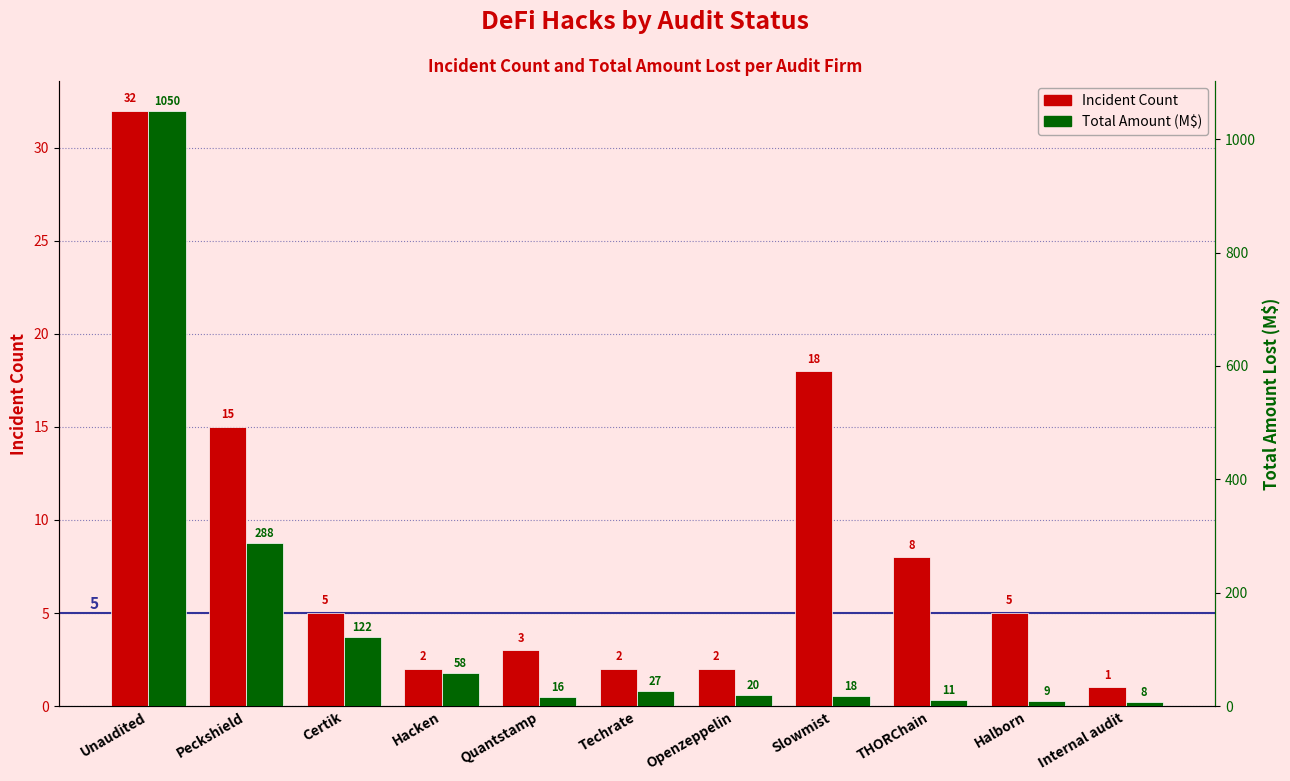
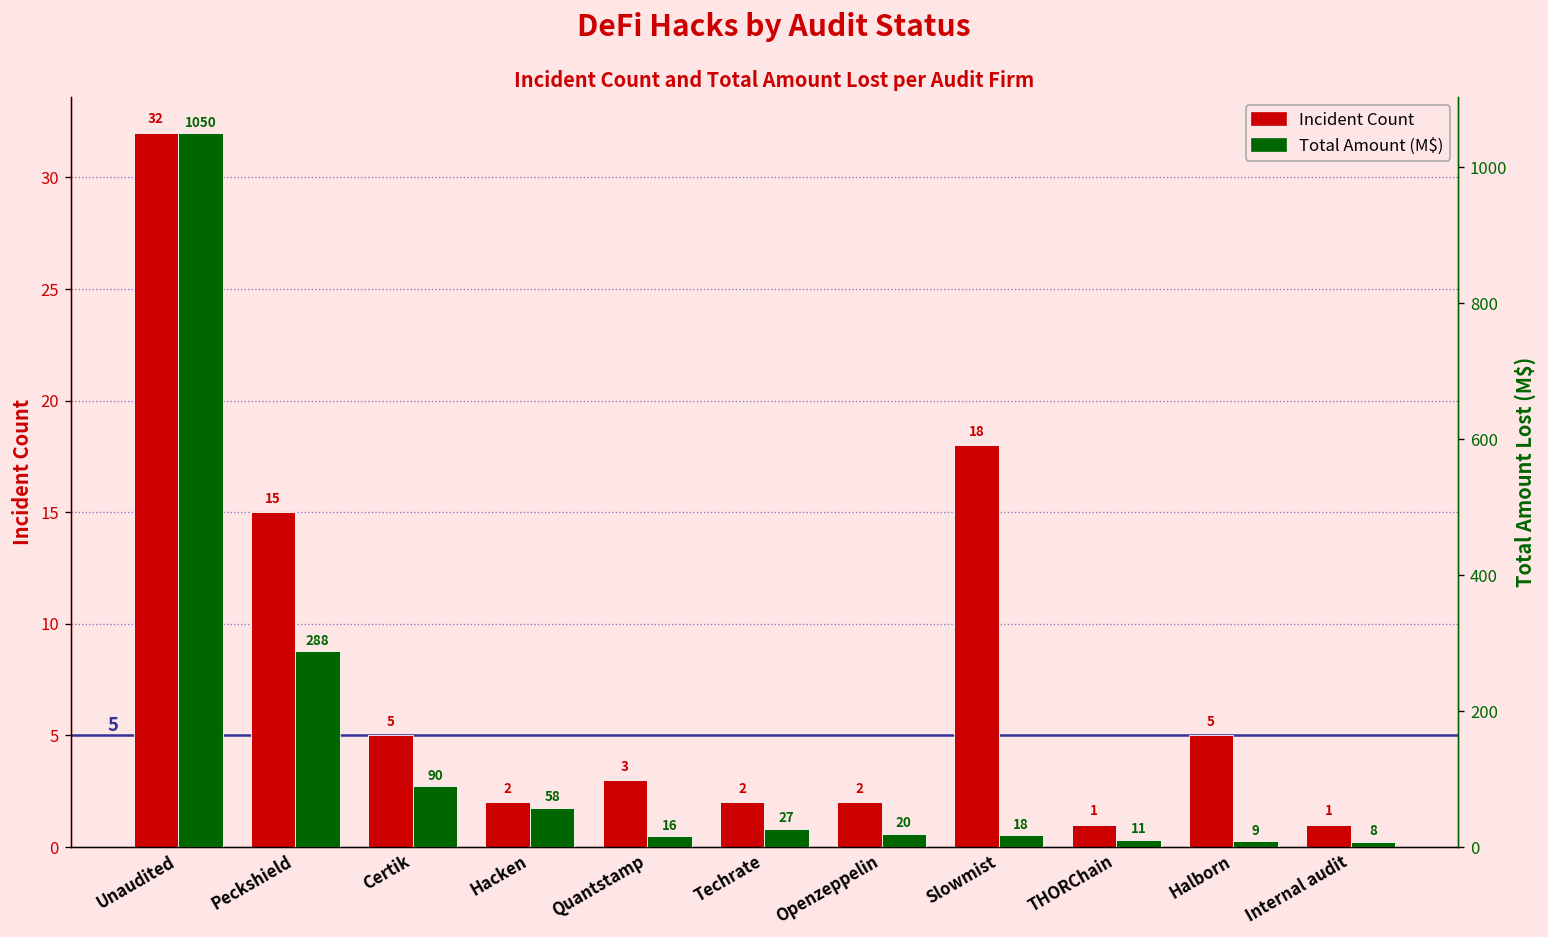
Incident Count, THORChain: 8 -> 1
Total Amount (M$), Certik: 122 -> 90
